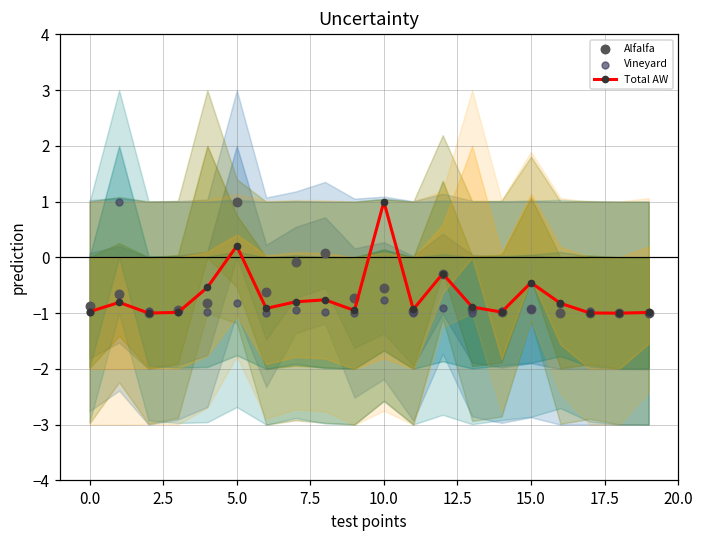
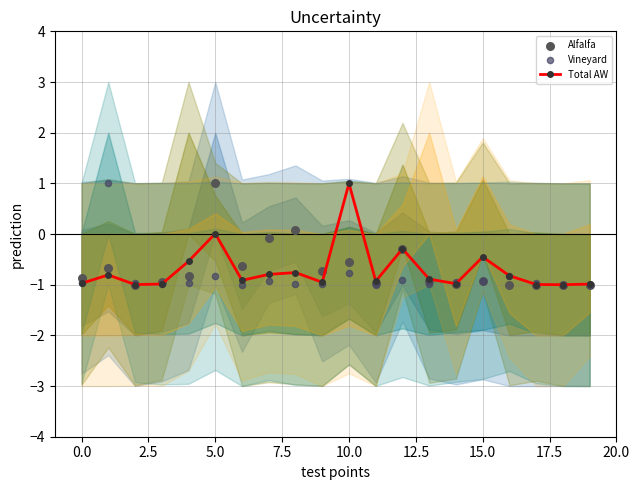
Total AW, 5.0: 0.2 -> 0.0
